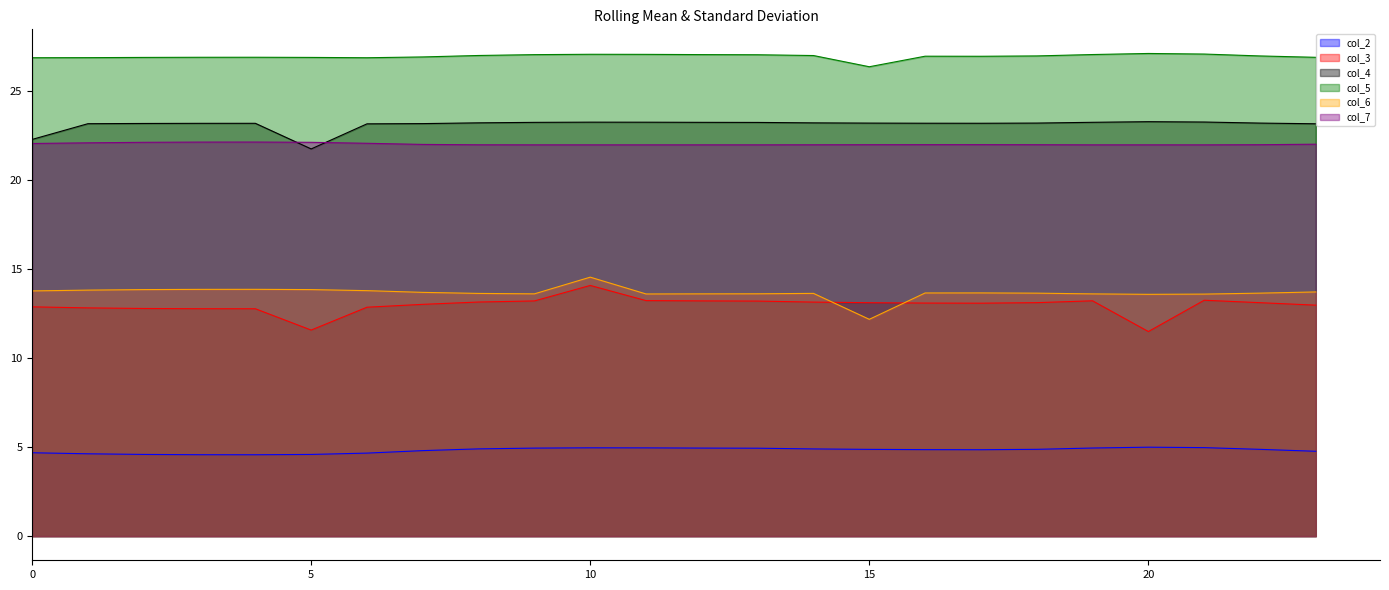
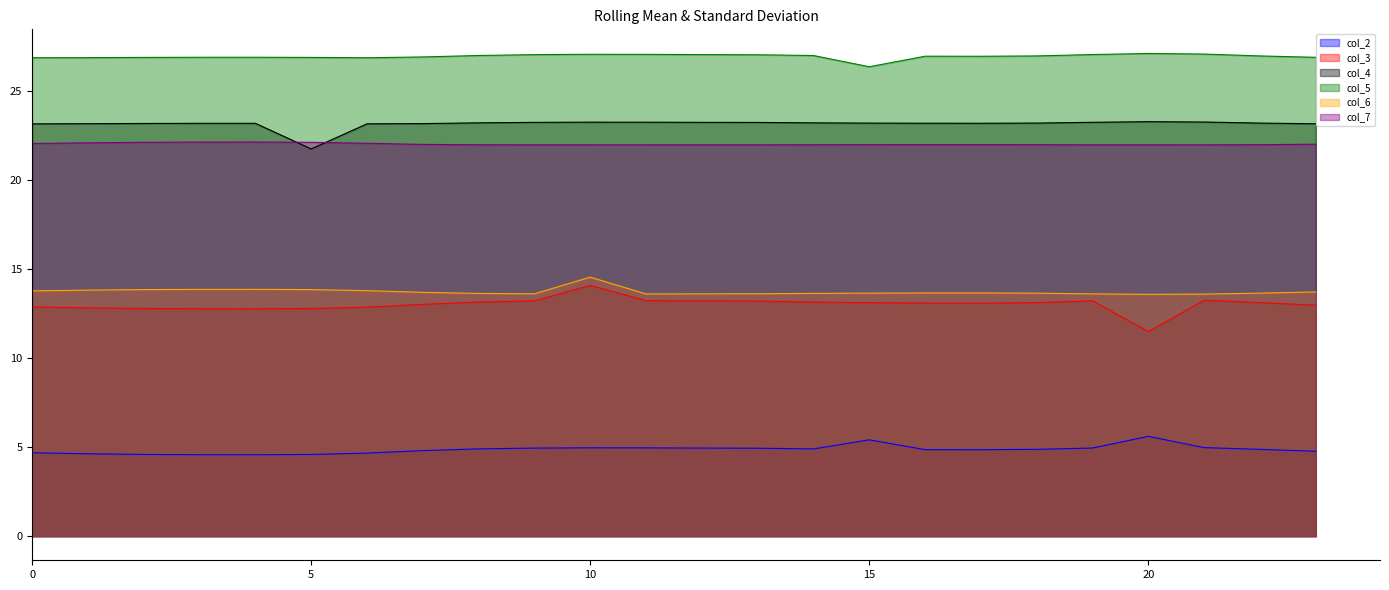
col_4, 0: 22.3 -> 23.2
col_3, 5: 11.6 -> 12.8
col_2, 15: 4.9 -> 5.4
col_6, 15: 12.2 -> 13.6
col_2, 20: 5.0 -> 5.6
